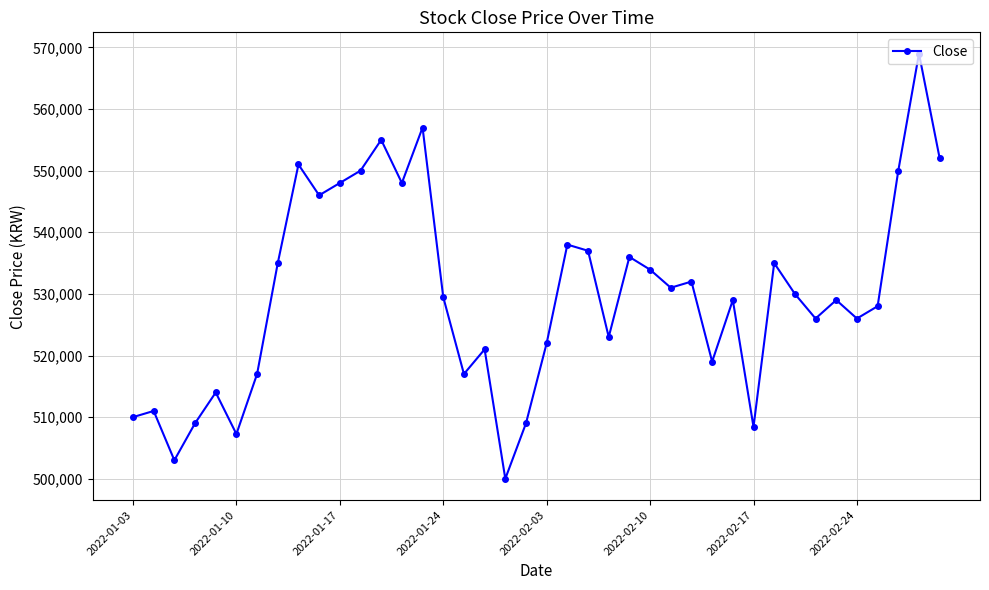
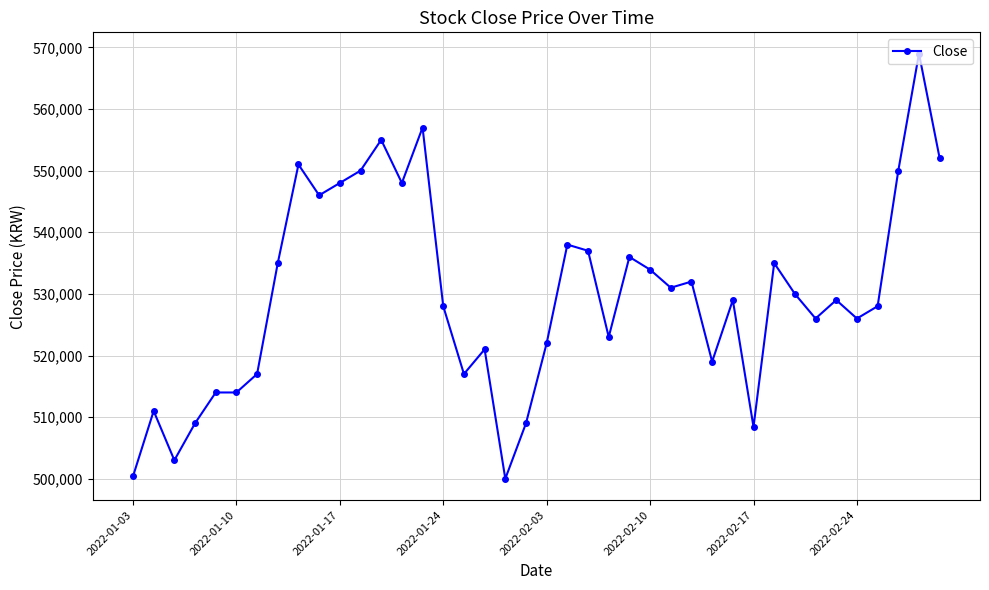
2022-01-03: 510,000 -> 500,000
2022-01-10: 507,000 -> 514,000
2022-01-24: 529,000 -> 528,000
